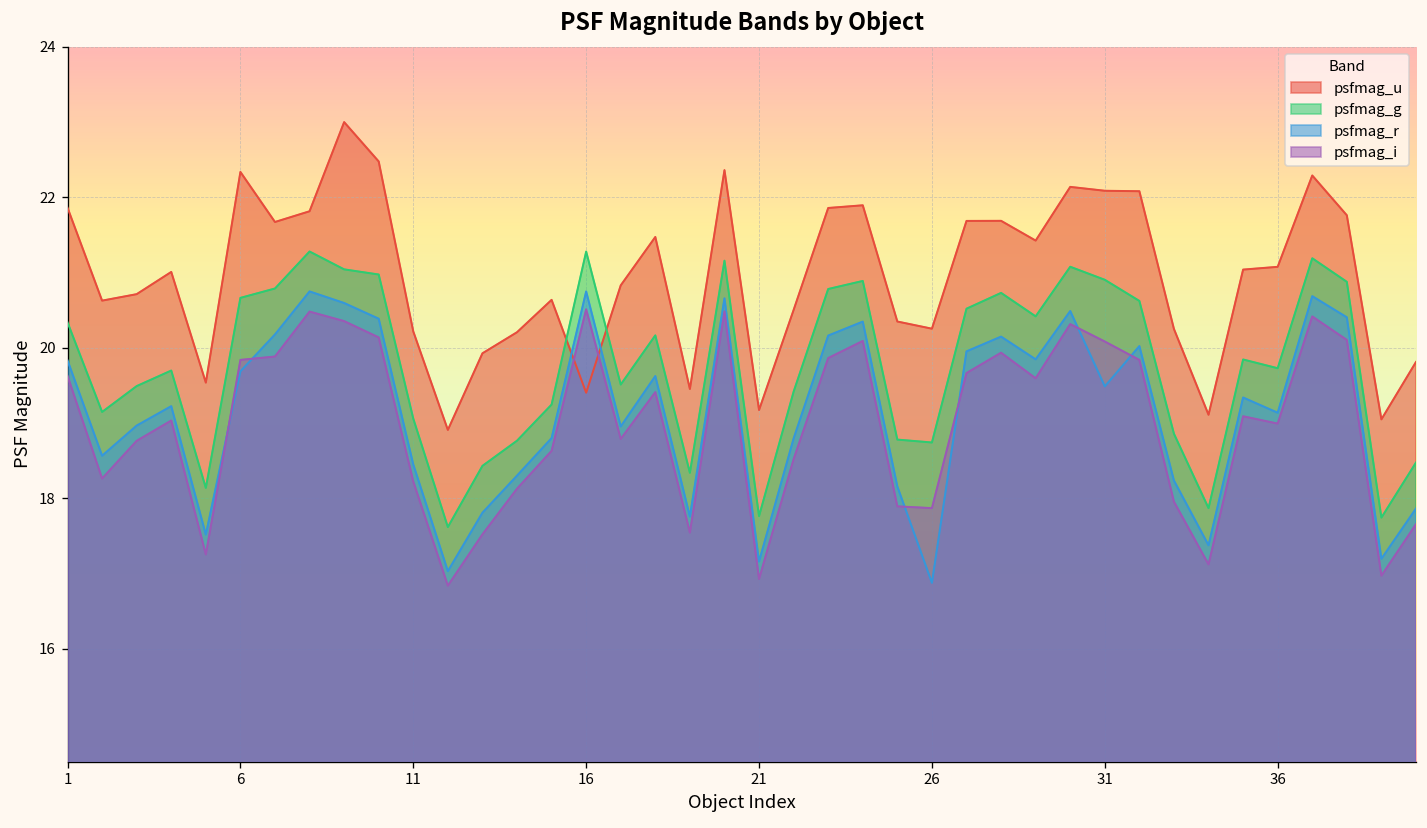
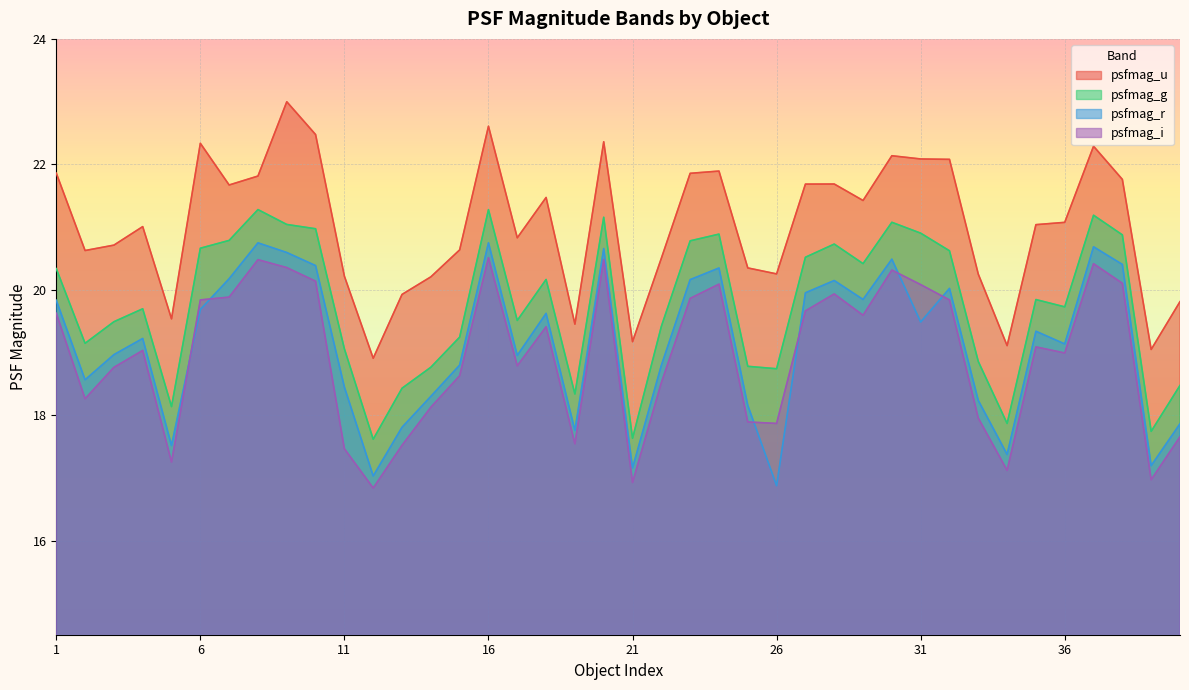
psfmag_i, 11: 18.2 -> 17.5
psfmag_u, 16: 19.4 -> 22.6
psfmag_g, 21: 17.8 -> 17.6
